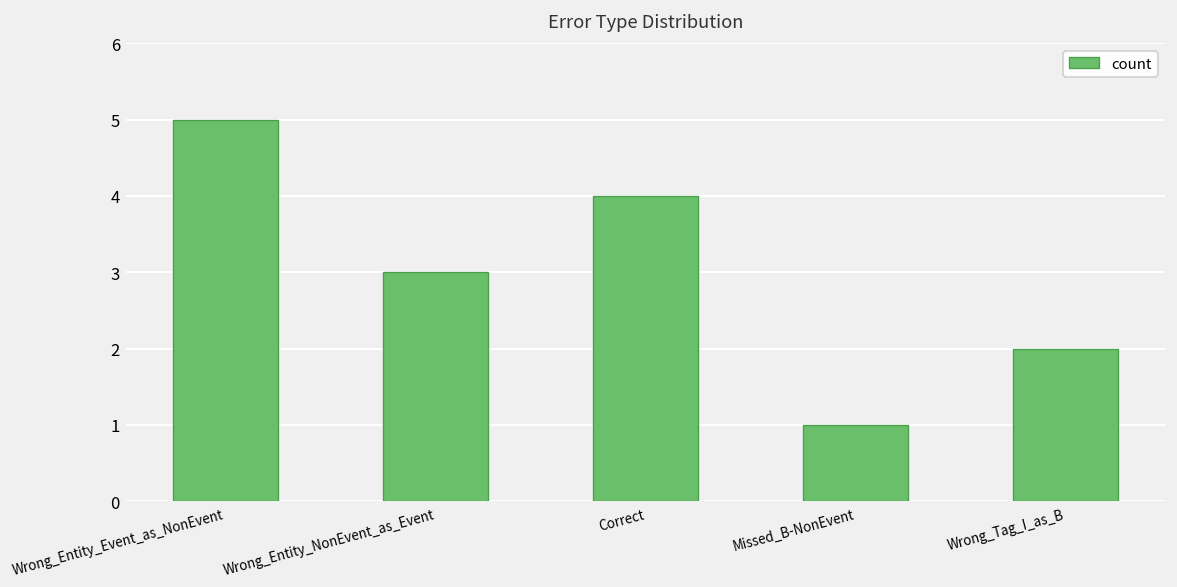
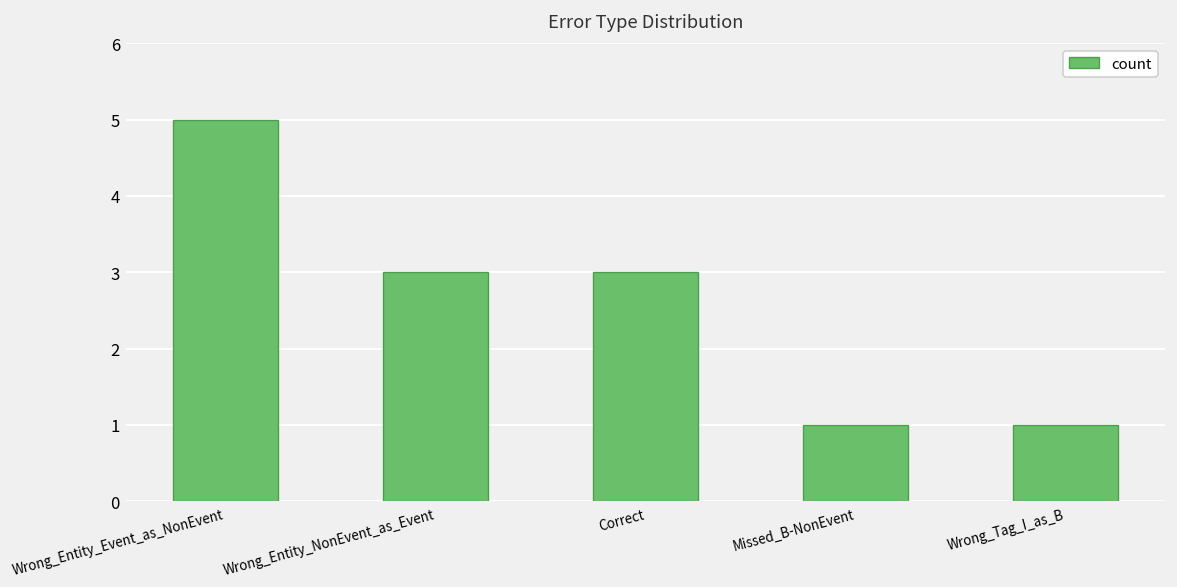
Correct: 4 -> 3
Wrong_Tag_I_as_B: 2 -> 1
